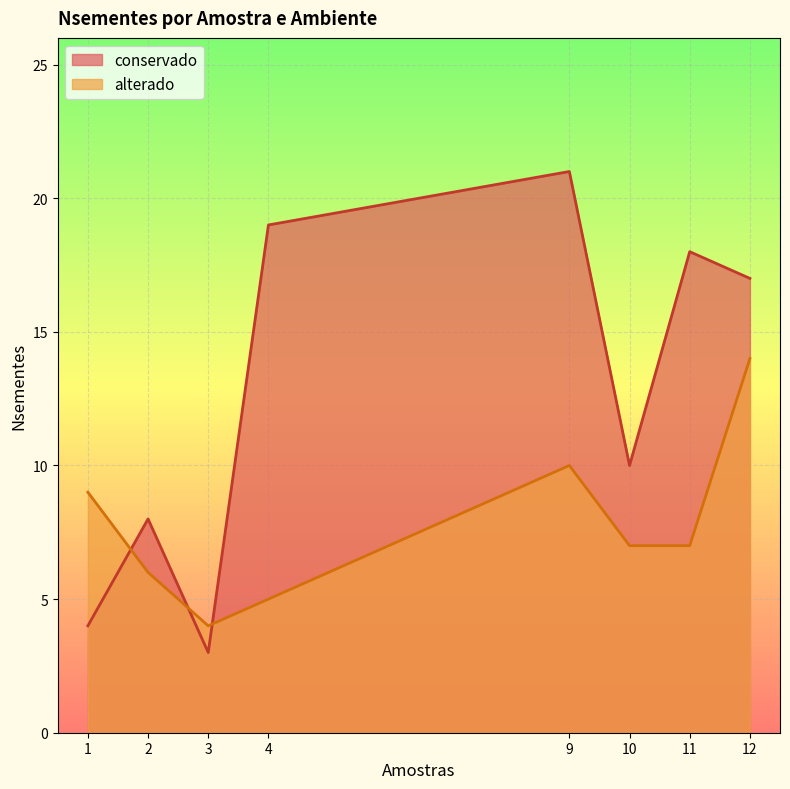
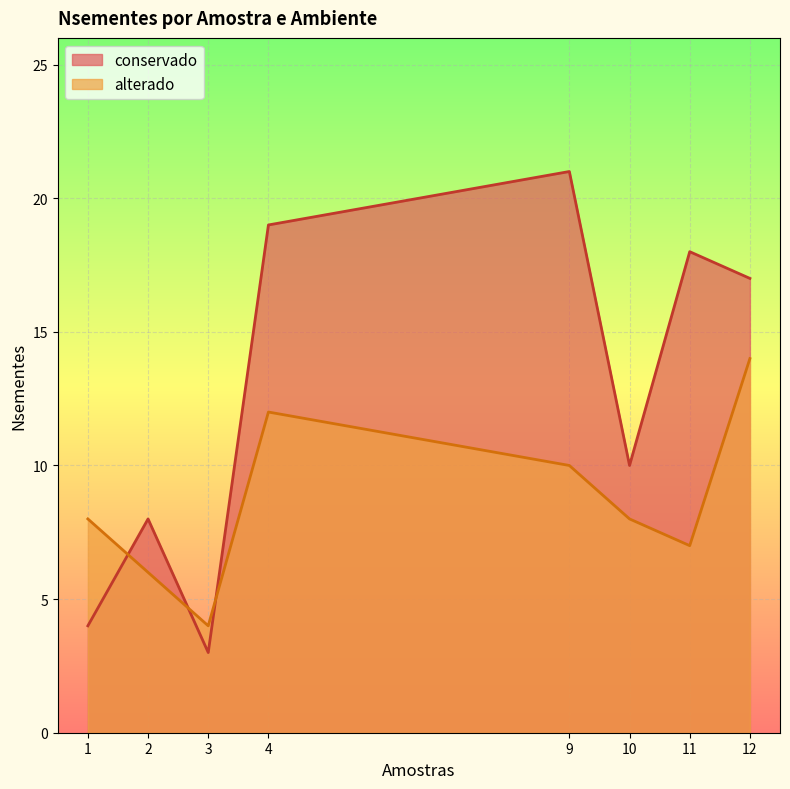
alterado, 1: 9 -> 8
alterado, 4: 5 -> 12
alterado, 10: 7 -> 8
